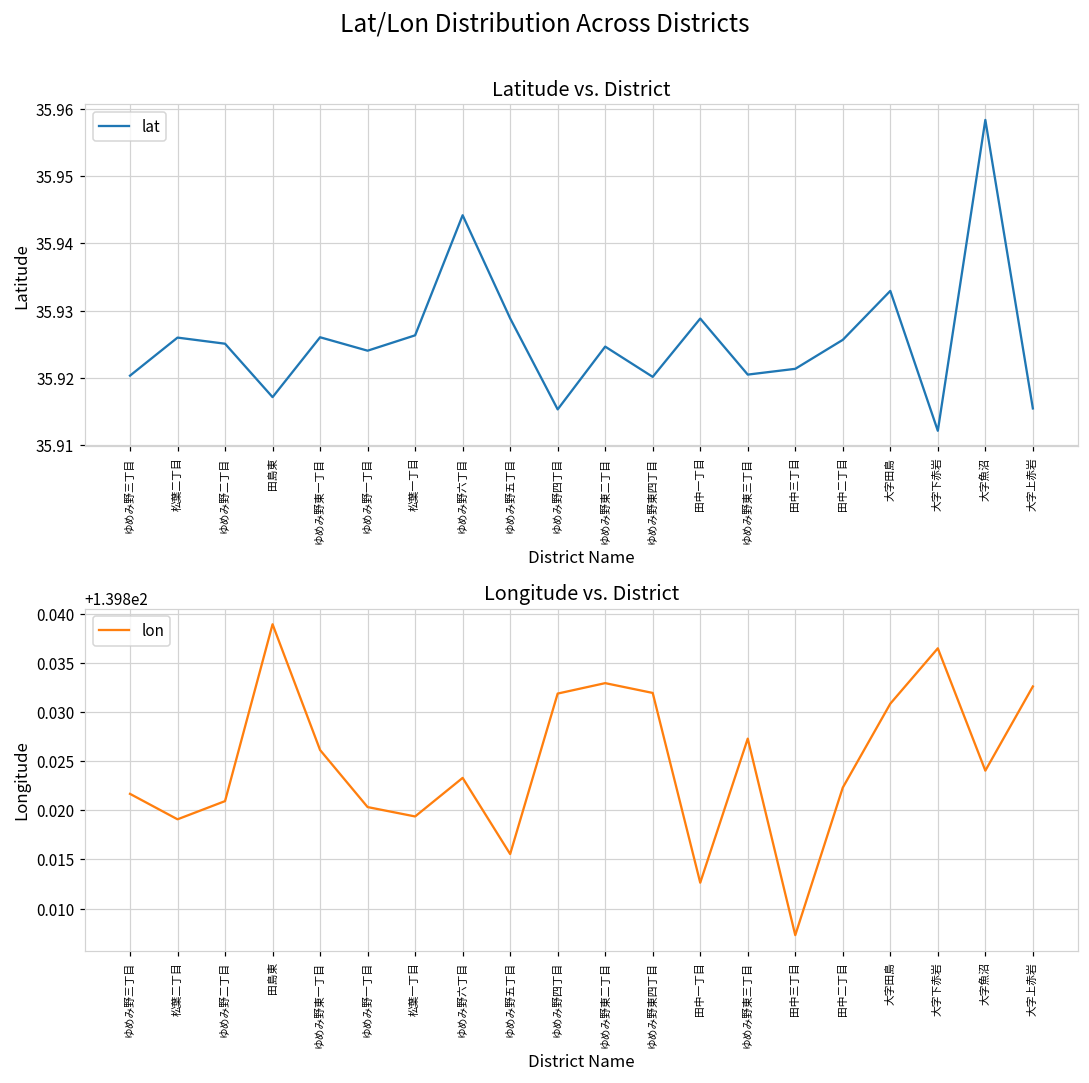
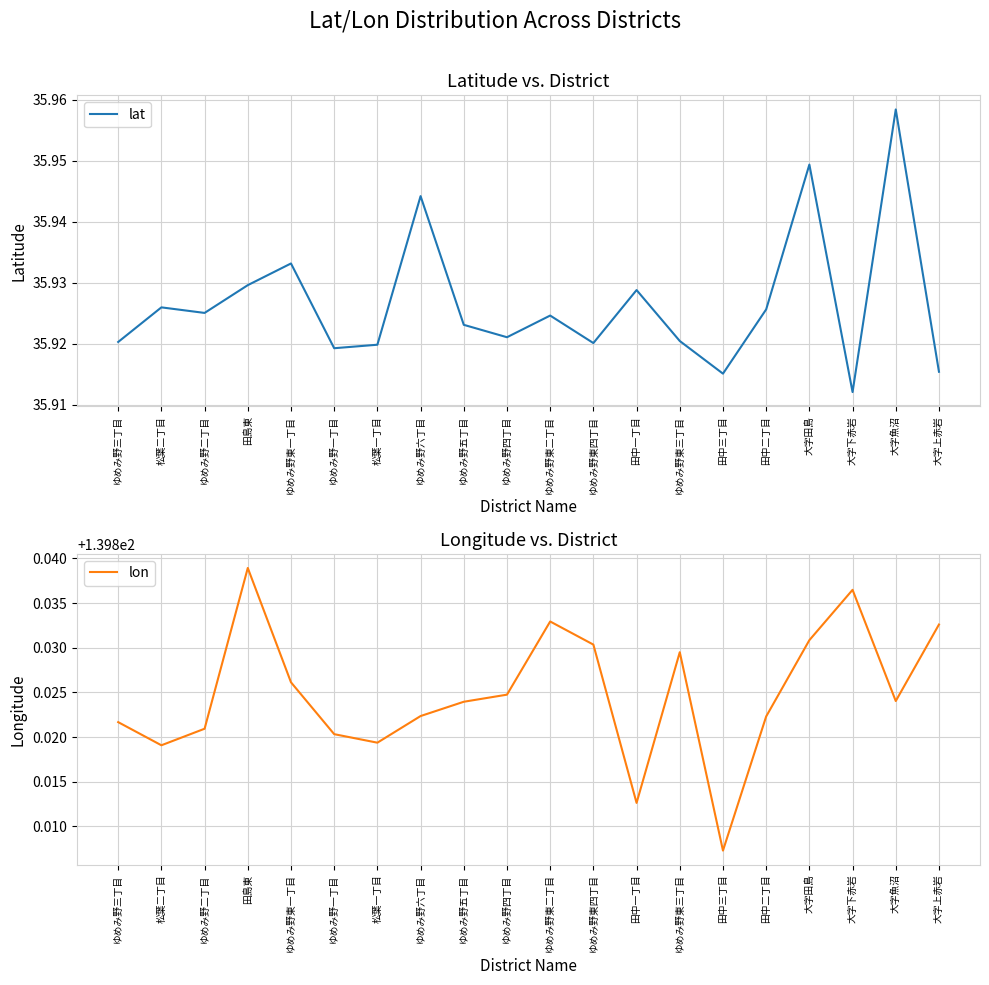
Latitude vs. District, 田島東: 35.917 -> 35.930
Latitude vs. District, ゆめみ野東一丁目: 35.926 -> 35.933
Latitude vs. District, ゆめみ野一丁目: 35.924 -> 35.919
Latitude vs. District, 松葉一丁目: 35.926 -> 35.920
Latitude vs. District, ゆめみ野五丁目: 35.929 -> 35.923
Latitude vs. District, ゆめみ野四丁目: 35.915 -> 35.921
Latitude vs. District, 田中三丁目: 35.921 -> 35.915
Latitude vs. District, 大字田島: 35.933 -> 35.949
Longitude vs. District, ゆめみ野六丁目: 139.823 -> 139.822
Longitude vs. District, ゆめみ野五丁目: 139.816 -> 139.824
Longitude vs. District, ゆめみ野四丁目: 139.832 -> 139.825
Longitude vs. District, ゆめみ野東四丁目: 139.832 -> 139.830
Longitude vs. District, ゆめみ野東三丁目: 139.827 -> 139.829
